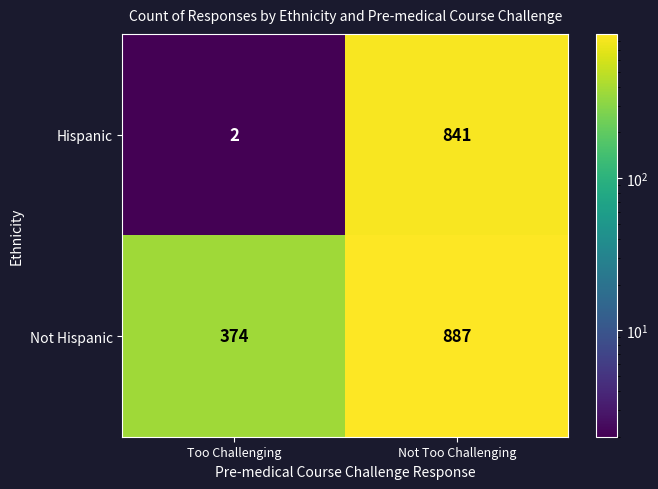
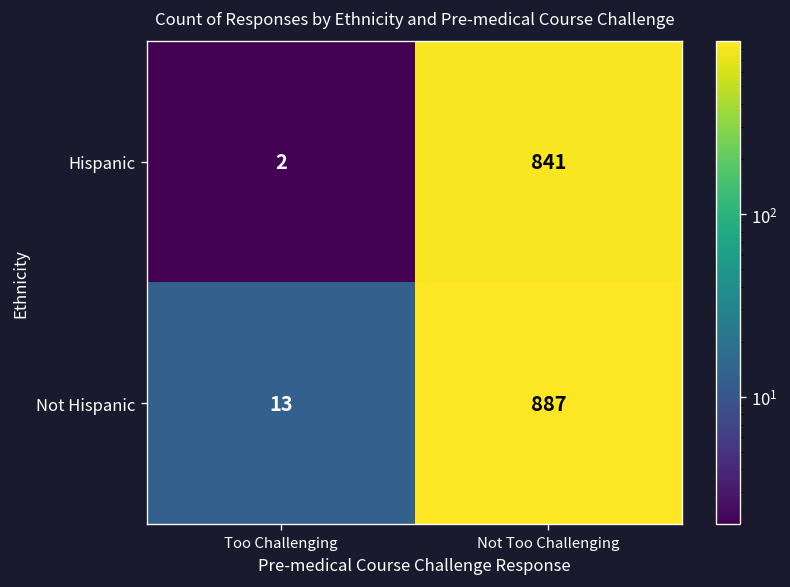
Not Hispanic, Too Challenging: 374 -> 13
